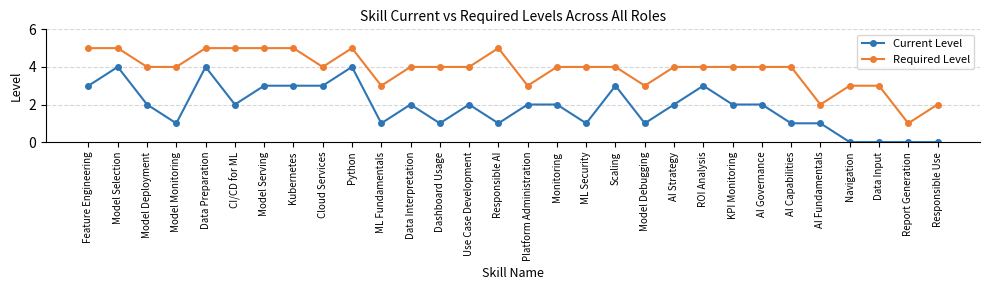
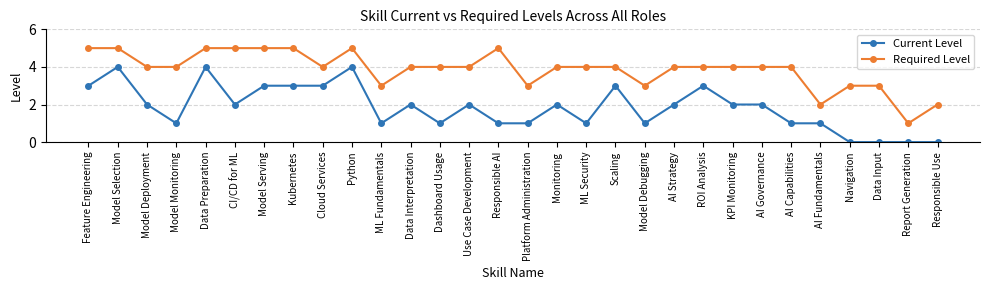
Current Level, Platform Administration: 2 -> 1
